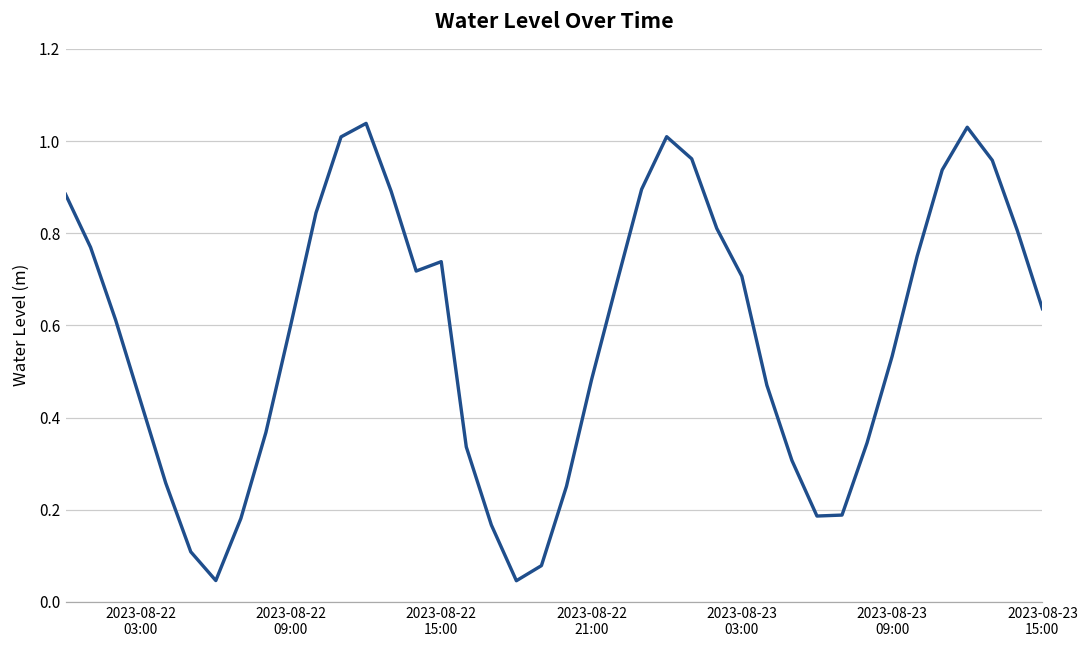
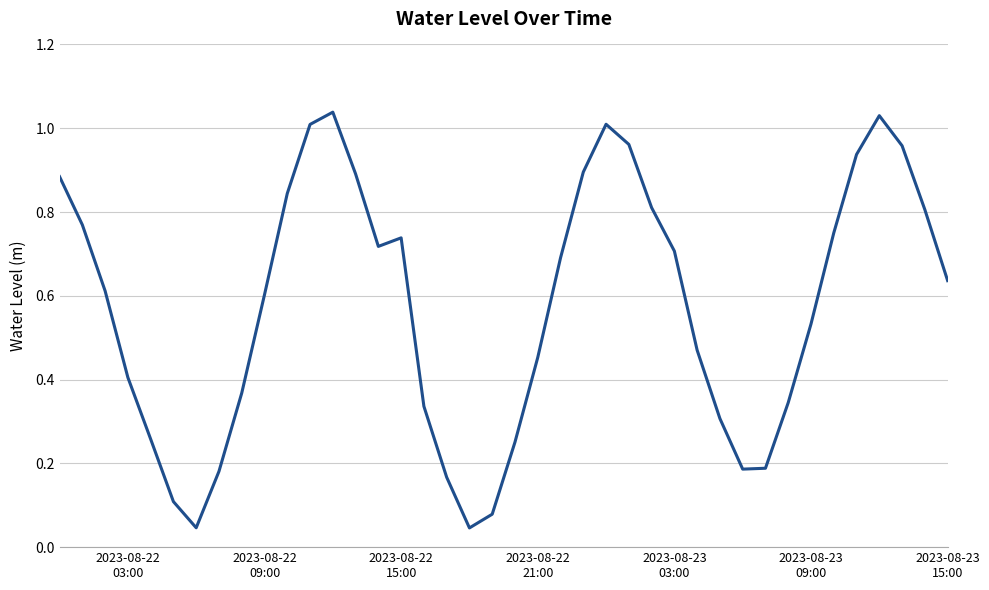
2023-08-22 03:00: 0.43 -> 0.40
2023-08-22 21:00: 0.48 -> 0.45
